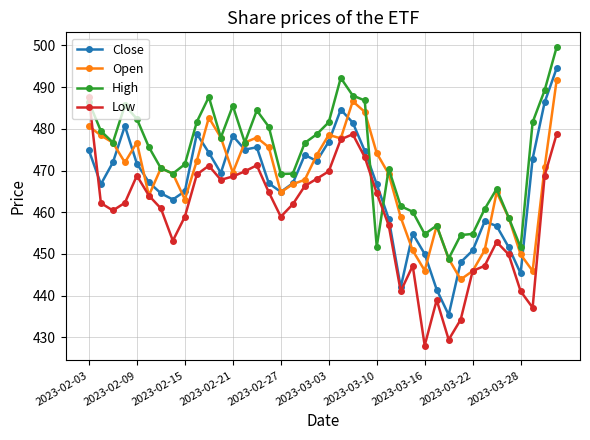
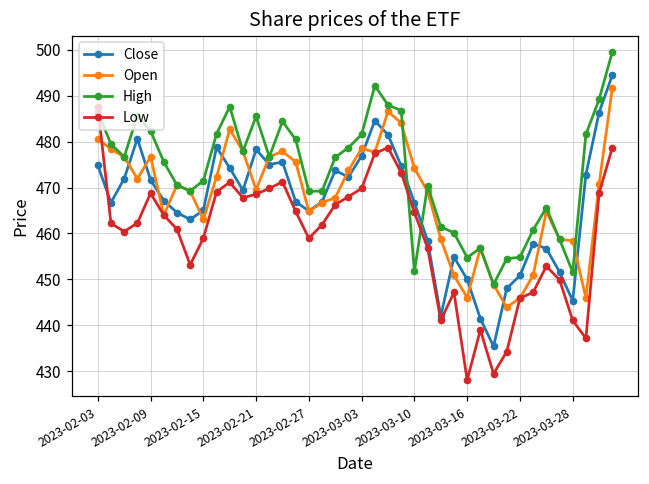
Open, 2023-03-28: 450 -> 458
